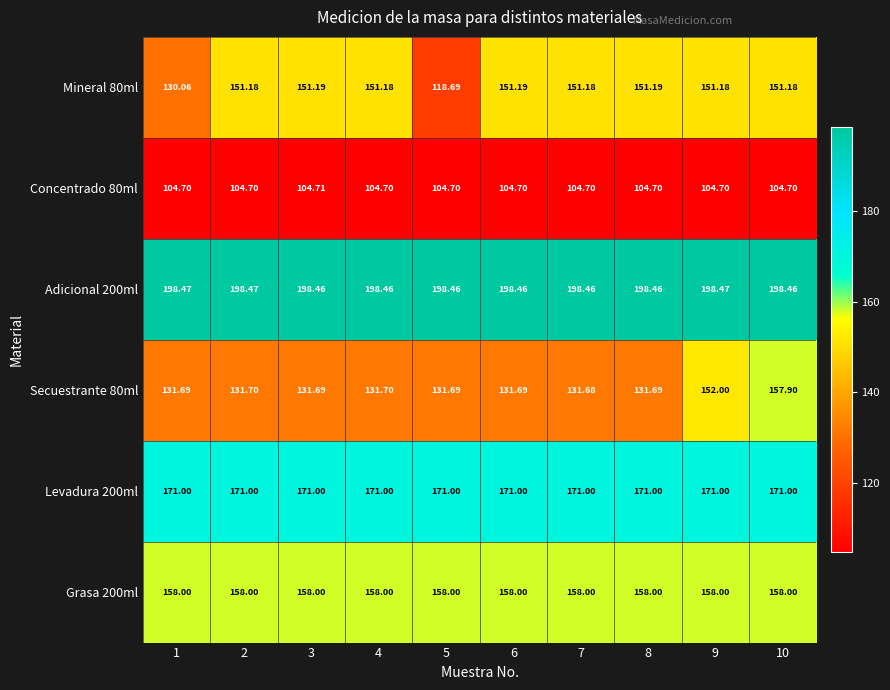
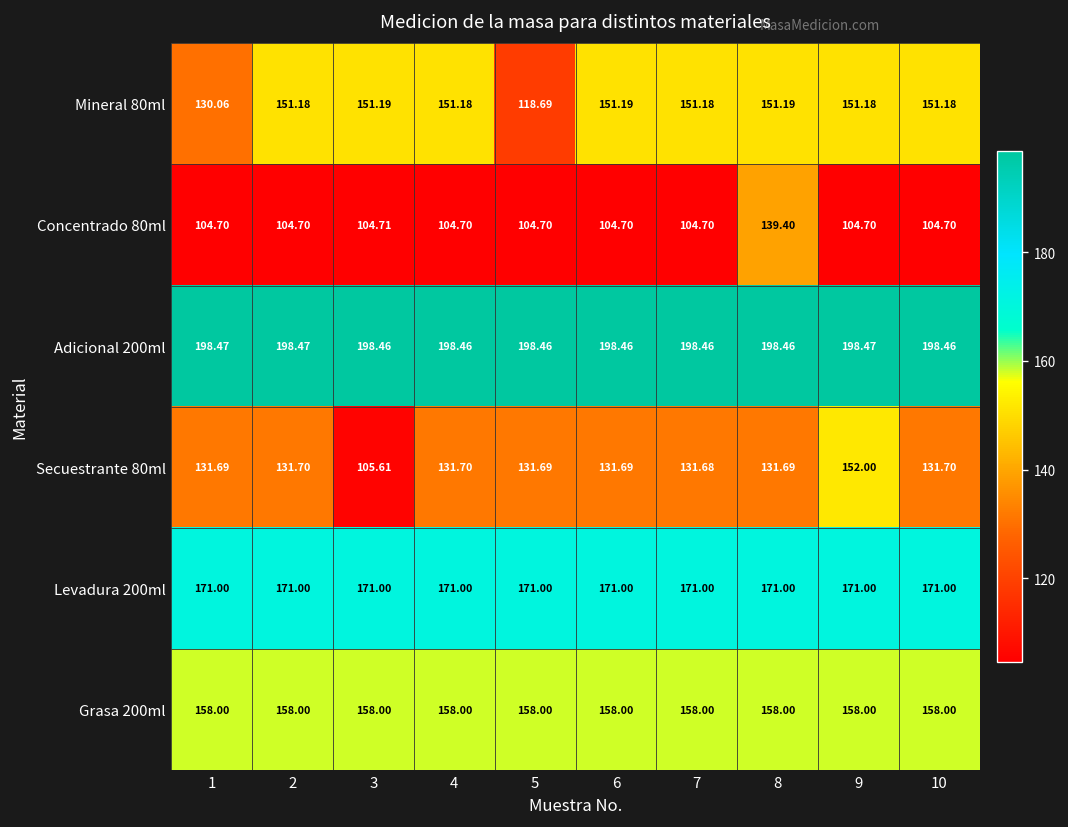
Concentrado 80ml, 8: 104.70 -> 139.40
Secuestrante 80ml, 3: 131.69 -> 105.61
Secuestrante 80ml, 10: 157.90 -> 131.70
